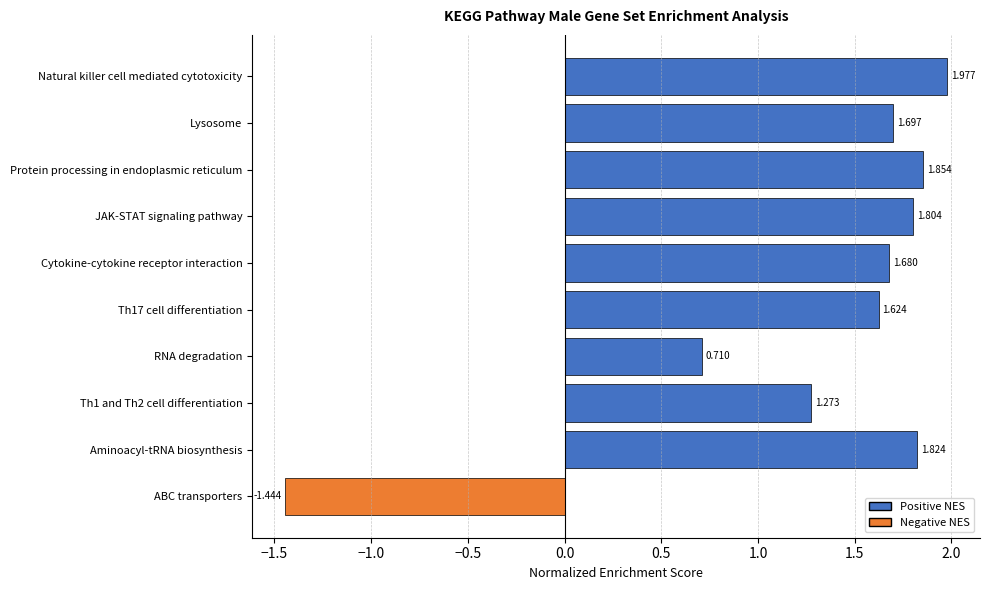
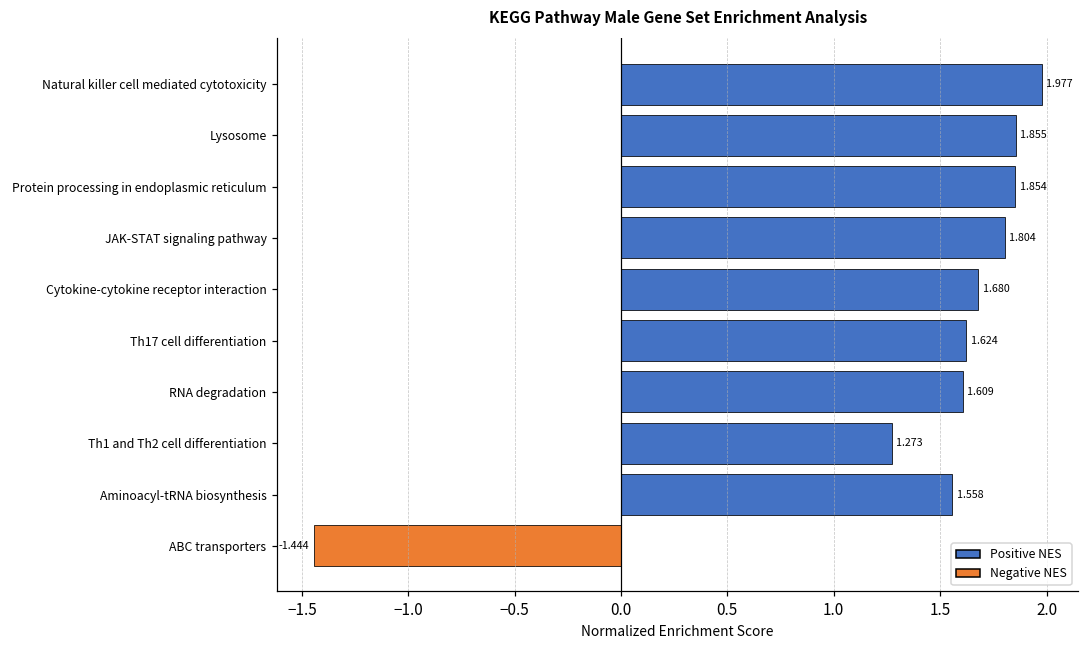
Lysosome: 1.697 -> 1.855
RNA degradation: 0.710 -> 1.609
Aminoacyl-tRNA biosynthesis: 1.824 -> 1.558
